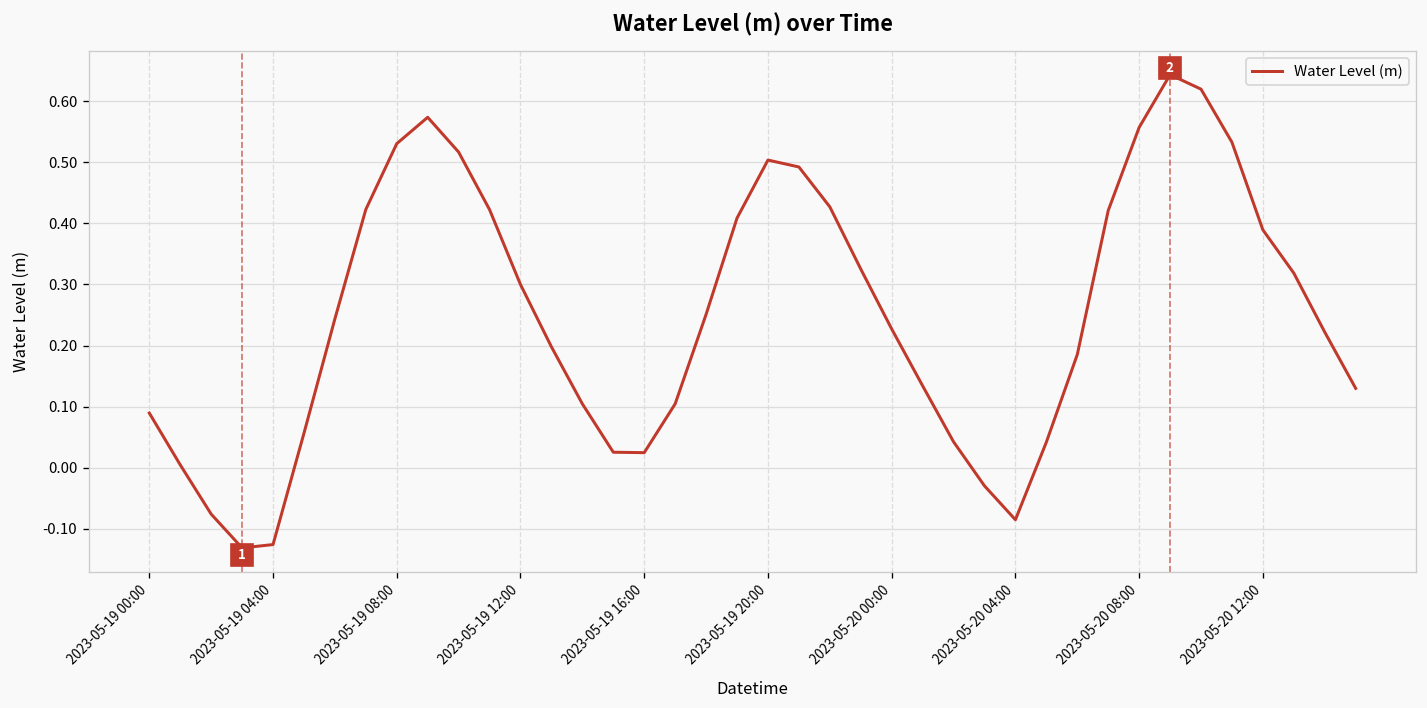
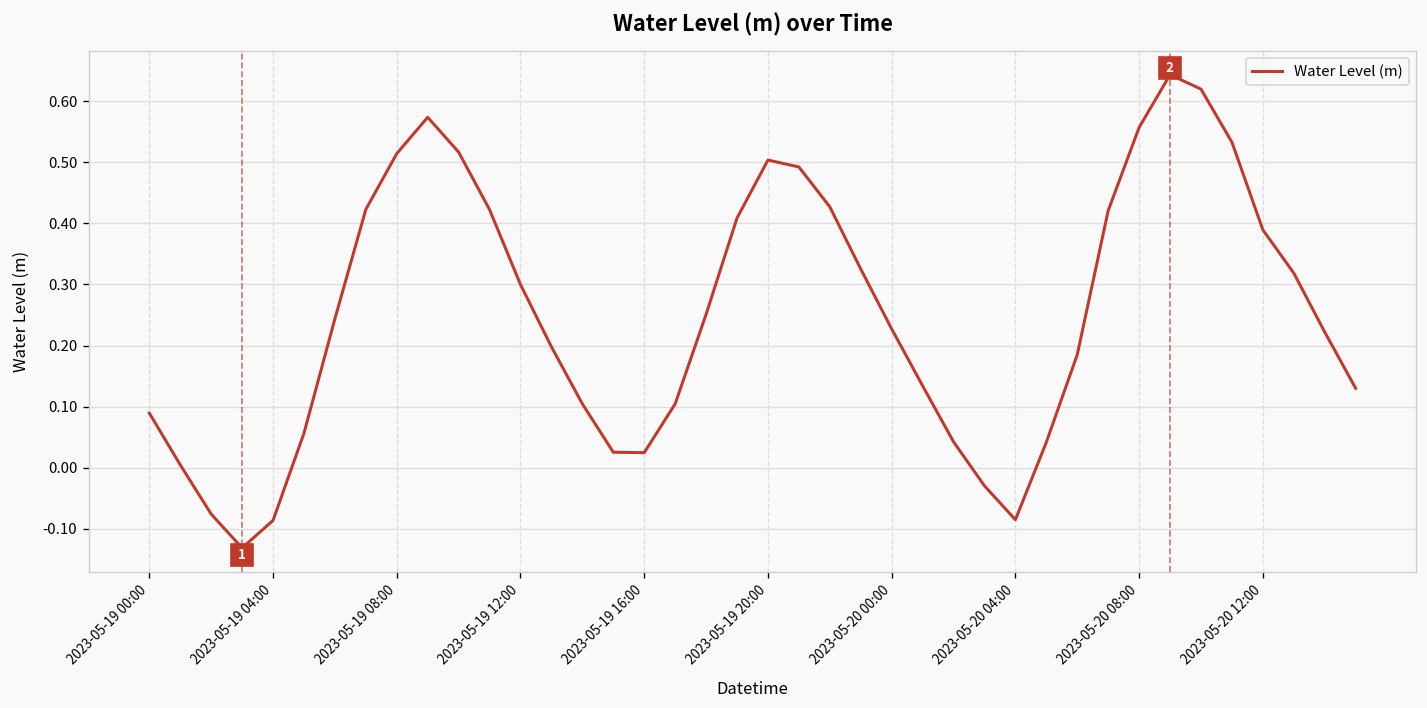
2023-05-19 04:00: -0.13 -> -0.09
2023-05-19 08:00: 0.53 -> 0.51
